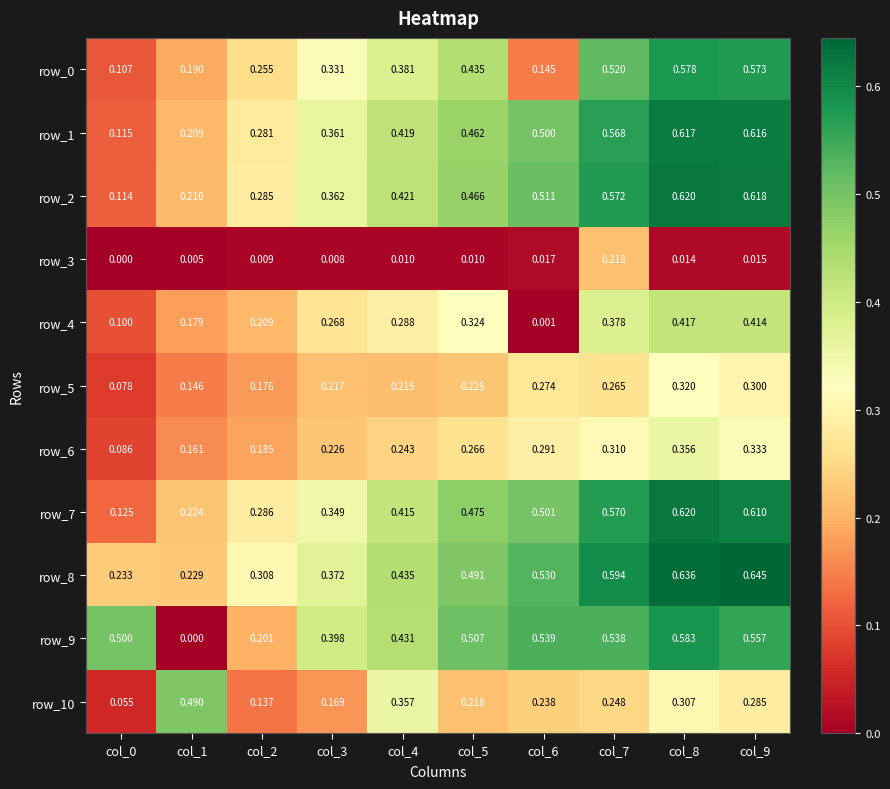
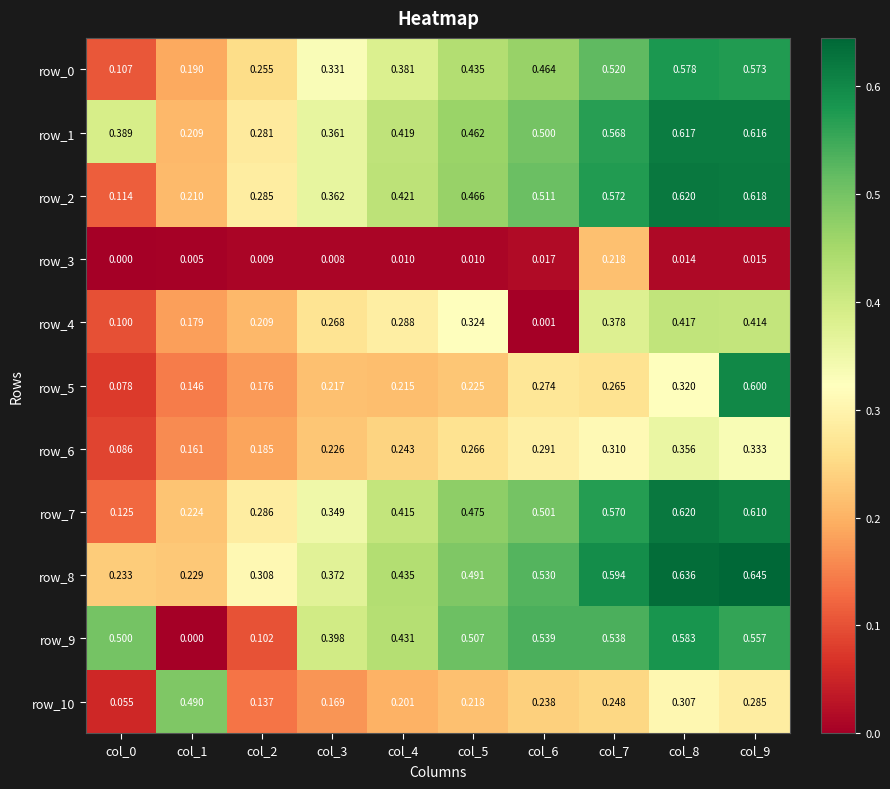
row_0, col_6: 0.145 -> 0.464
row_1, col_0: 0.115 -> 0.389
row_5, col_9: 0.300 -> 0.600
row_9, col_2: 0.201 -> 0.102
row_10, col_4: 0.357 -> 0.201
